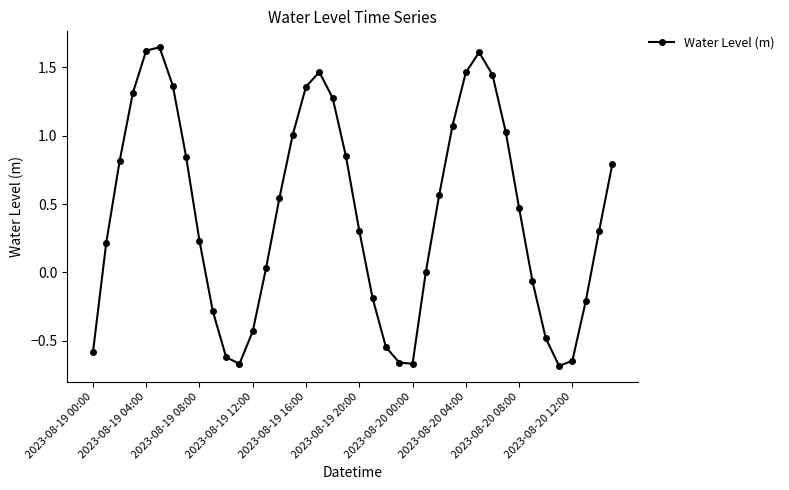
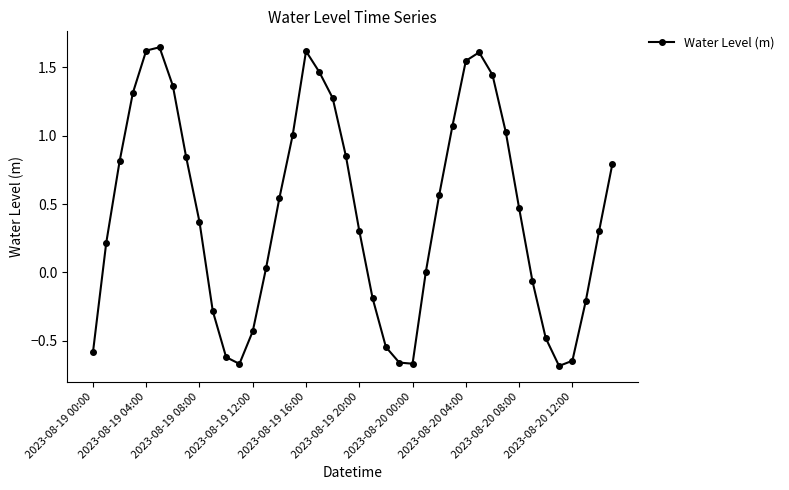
2023-08-19 08:00: 0.23 -> 0.37
2023-08-19 16:00: 1.36 -> 1.62
2023-08-20 04:00: 1.46 -> 1.55
